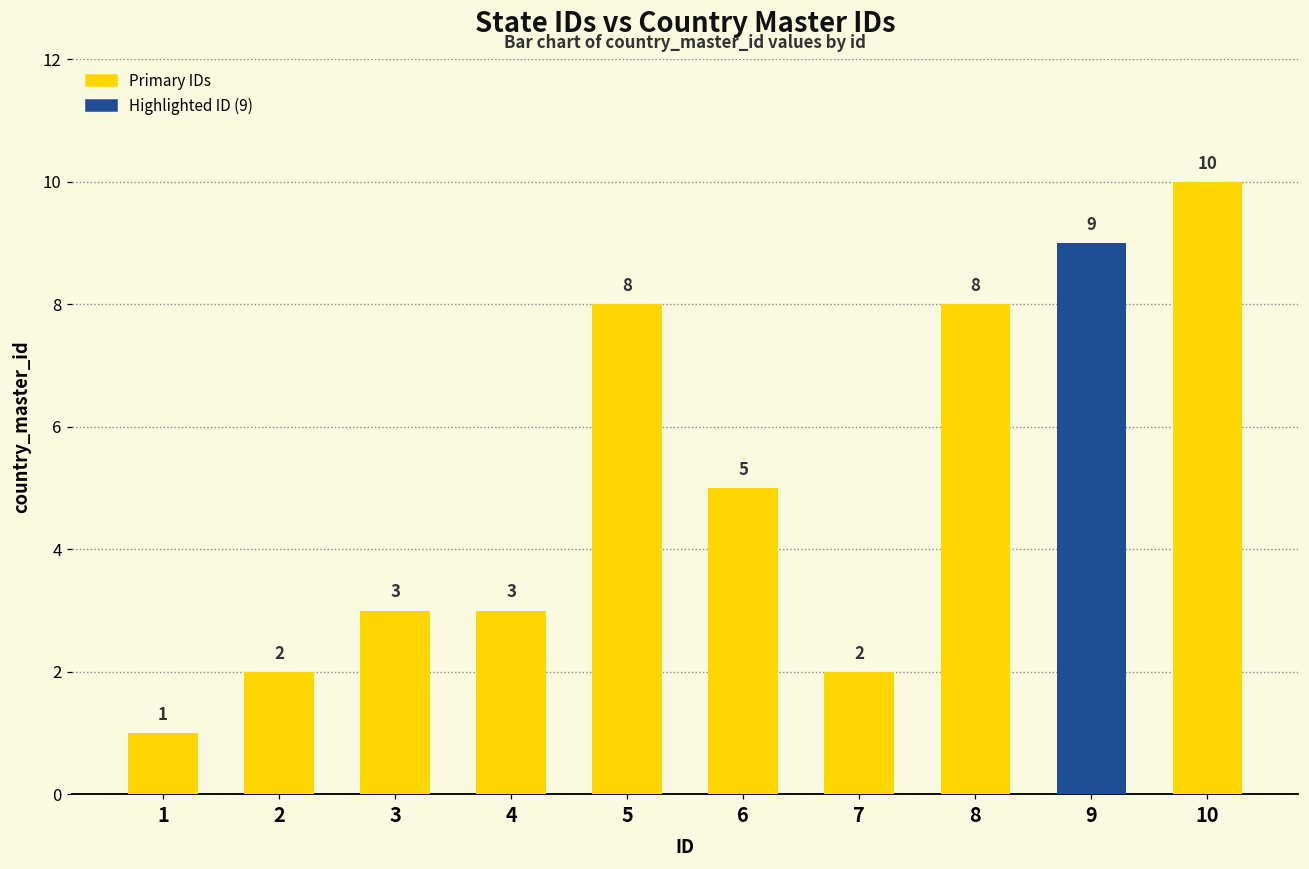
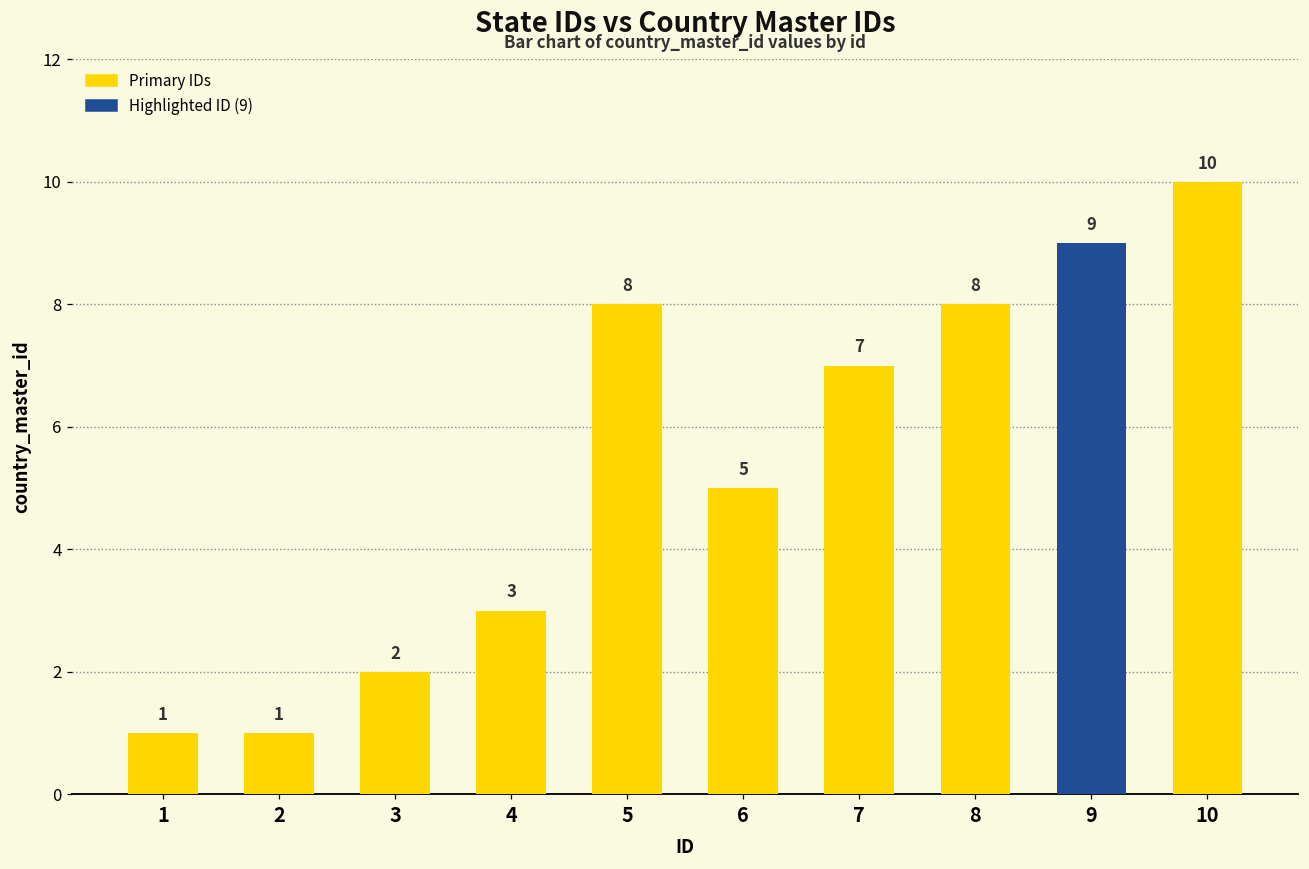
2: 2 -> 1
3: 3 -> 2
7: 2 -> 7
